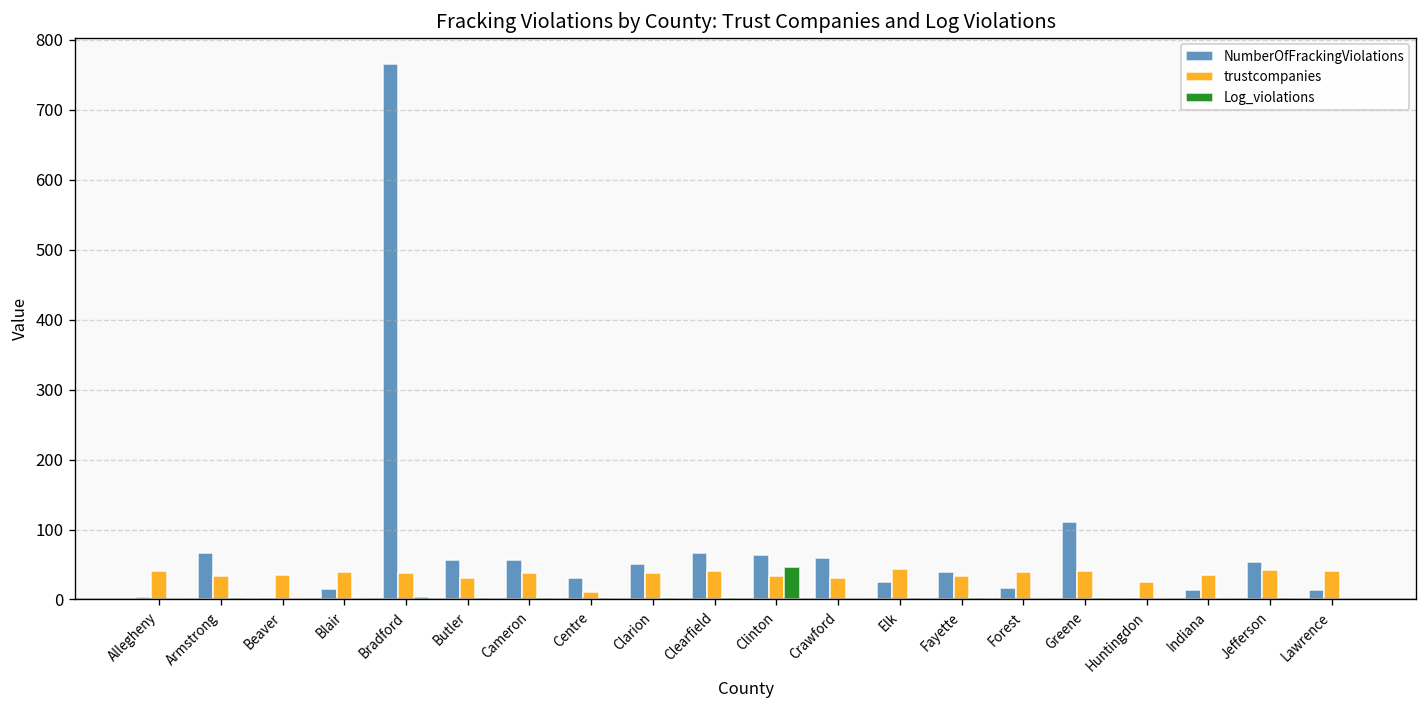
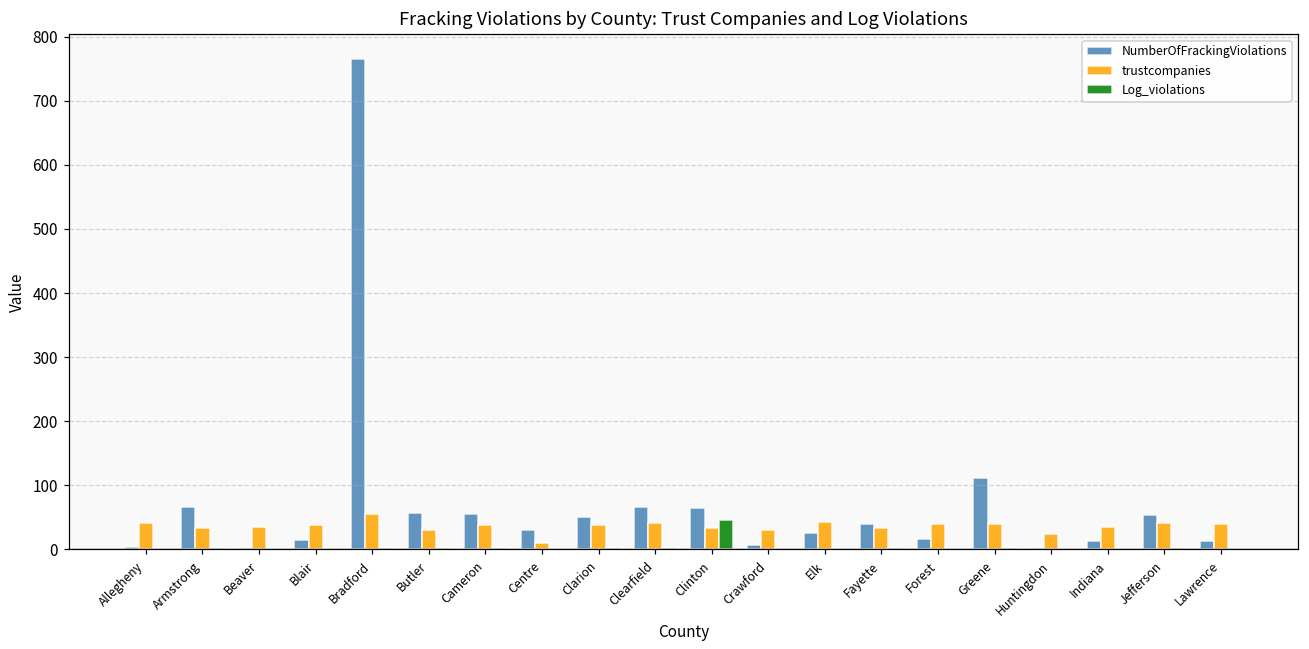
trustcompanies, Bradford: 40 -> 60
NumberOfFrackingViolations, Crawford: 60 -> 10
